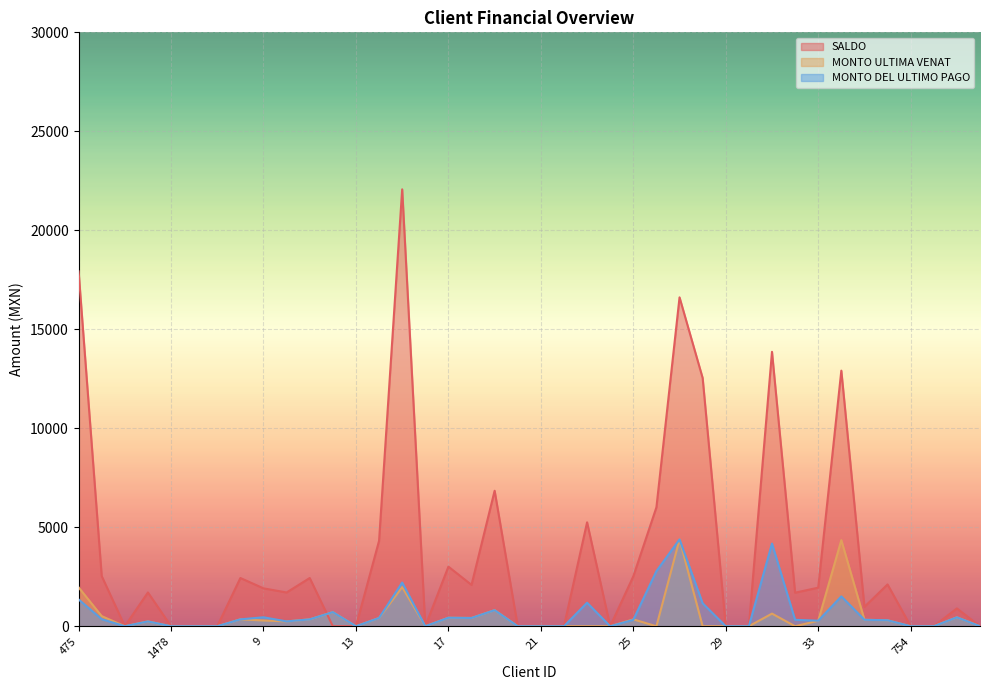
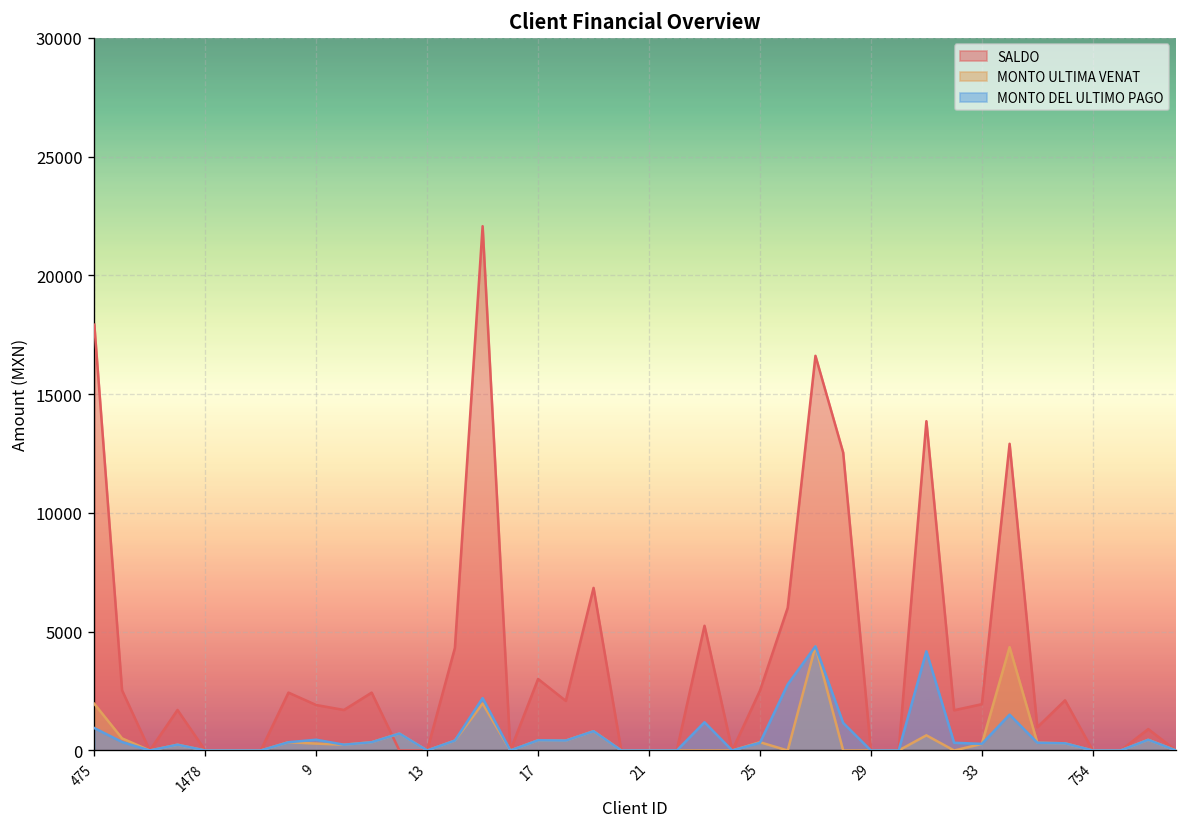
MONTO DEL ULTIMO PAGO, 475: 1400 -> 900
